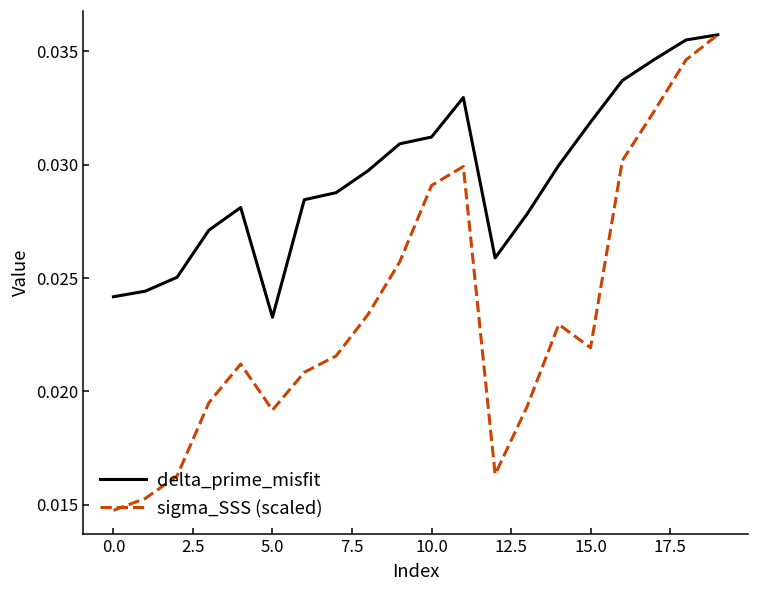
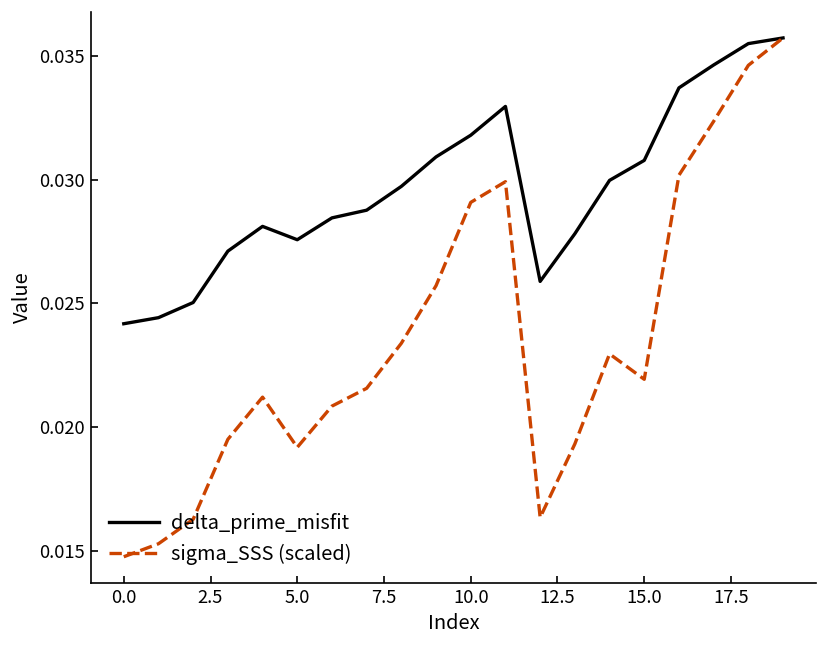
delta_prime_misfit, 5.0: 0.0233 -> 0.0276
delta_prime_misfit, 10.0: 0.0312 -> 0.0318
delta_prime_misfit, 15.0: 0.0319 -> 0.0308
